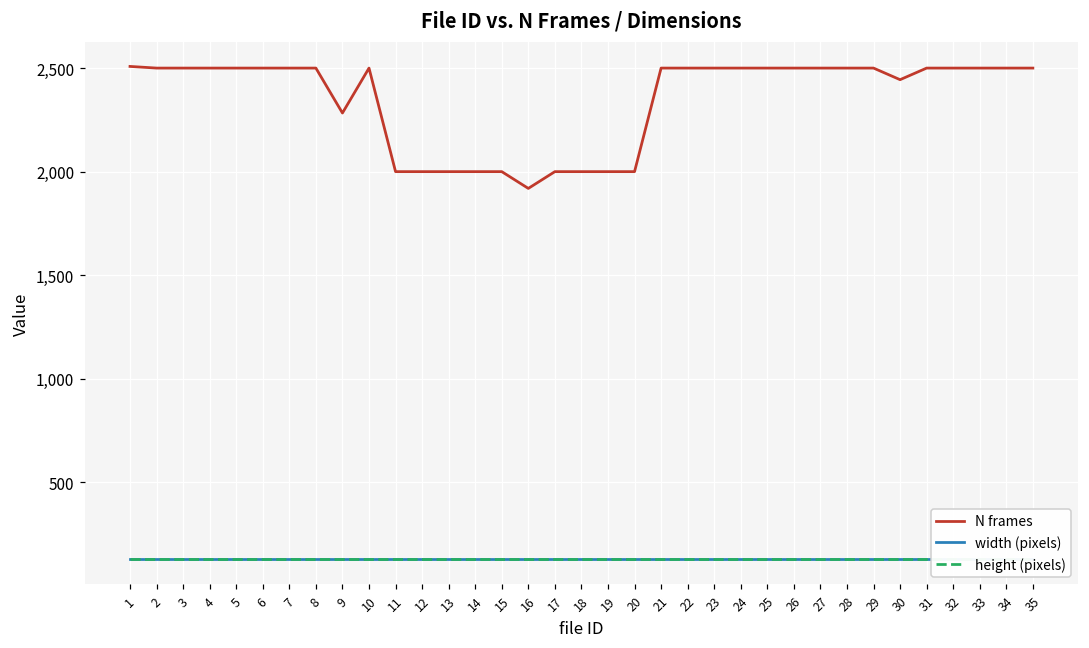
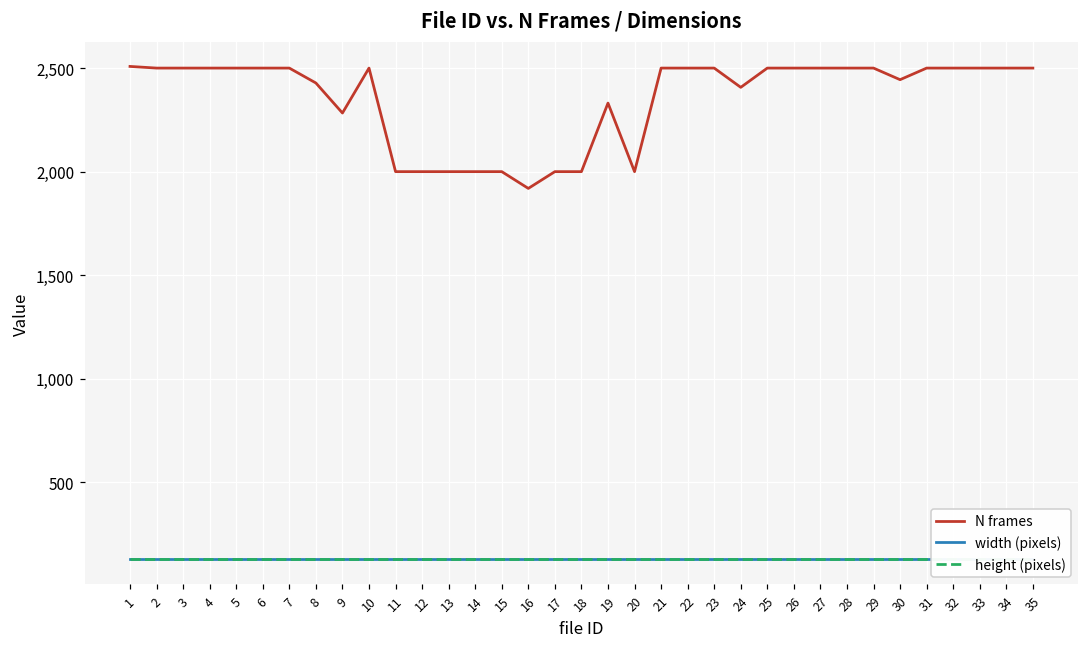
N frames, 8: 2,500 -> 2,430
N frames, 19: 2,000 -> 2,330
N frames, 24: 2,500 -> 2,410
